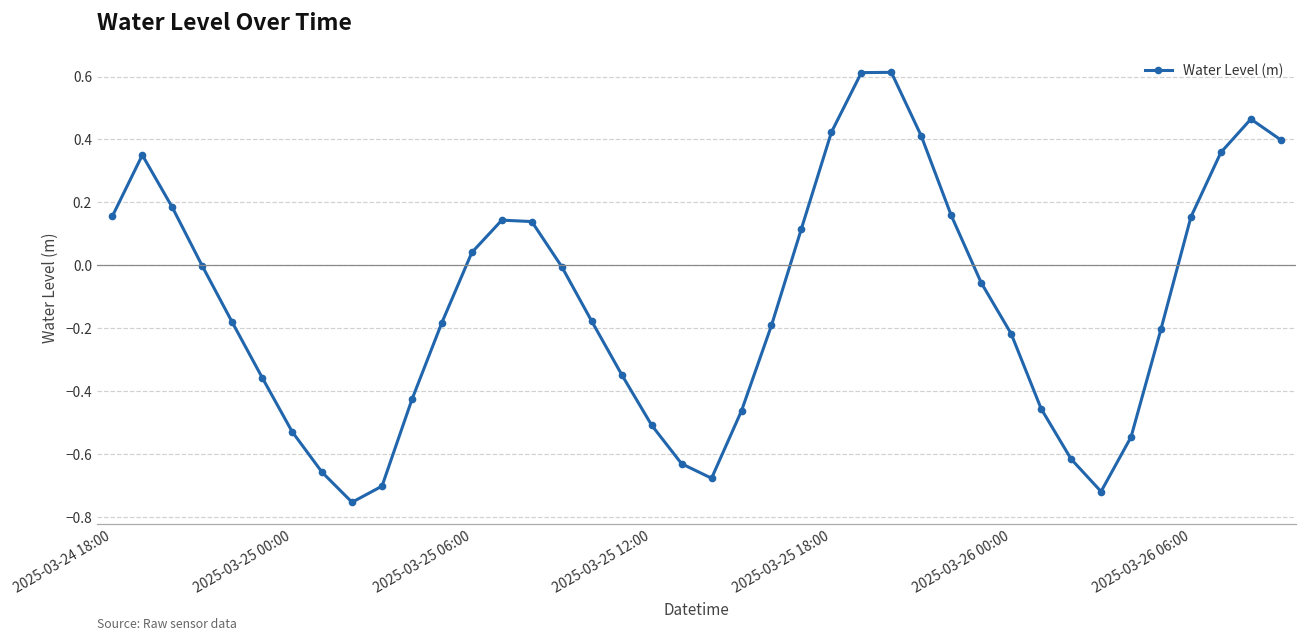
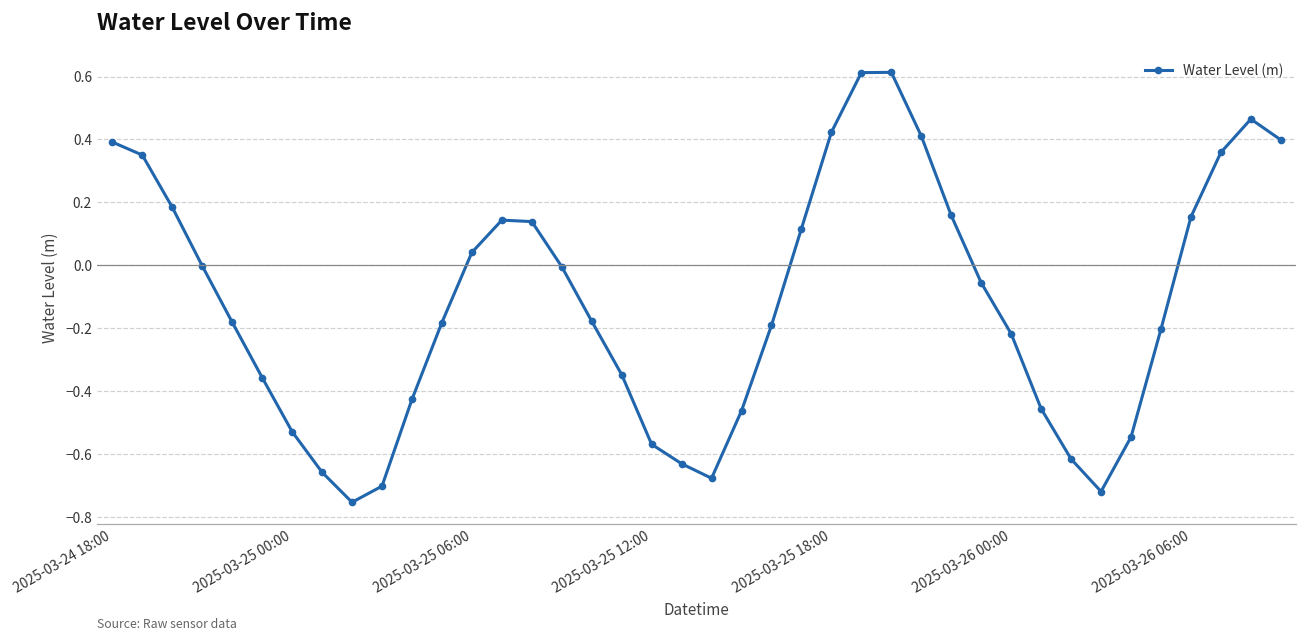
2025-03-24 18:00: 0.16 -> 0.39
2025-03-25 12:00: -0.51 -> -0.57
